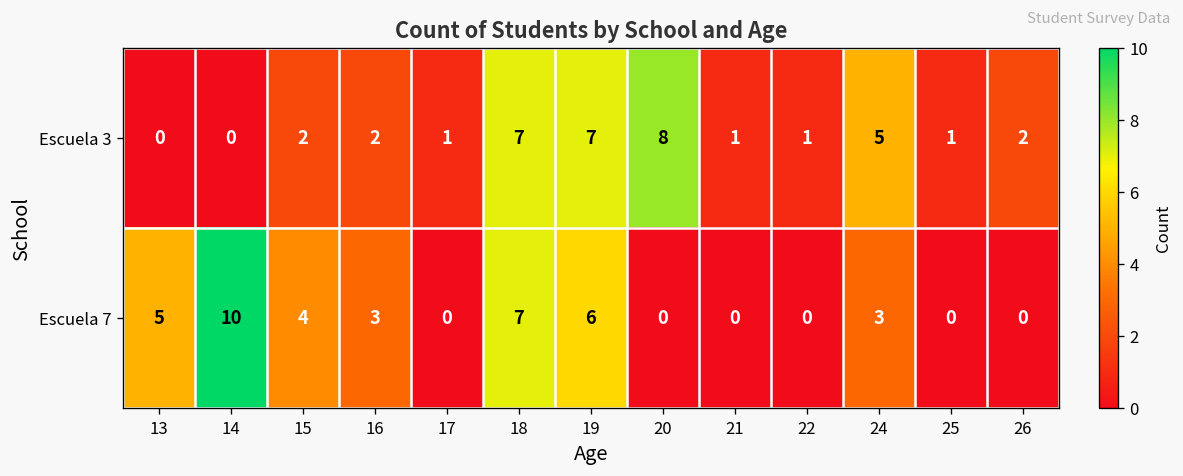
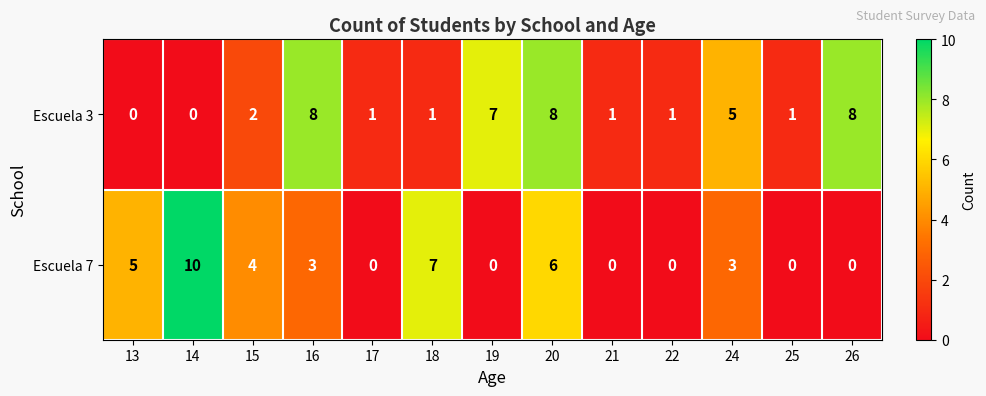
Escuela 3, 16: 2 -> 8
Escuela 3, 18: 7 -> 1
Escuela 3, 26: 2 -> 8
Escuela 7, 19: 6 -> 0
Escuela 7, 20: 0 -> 6
